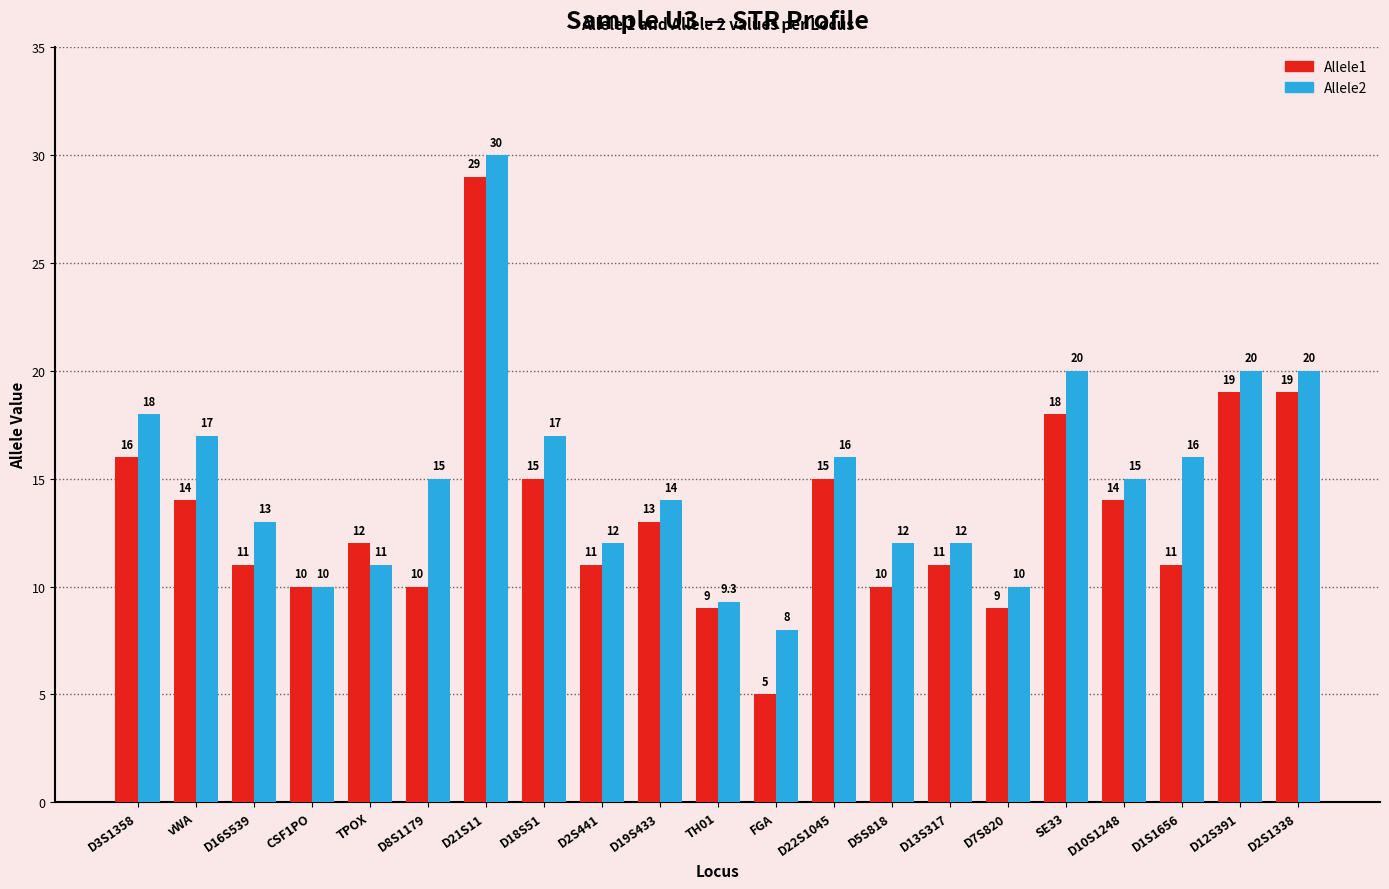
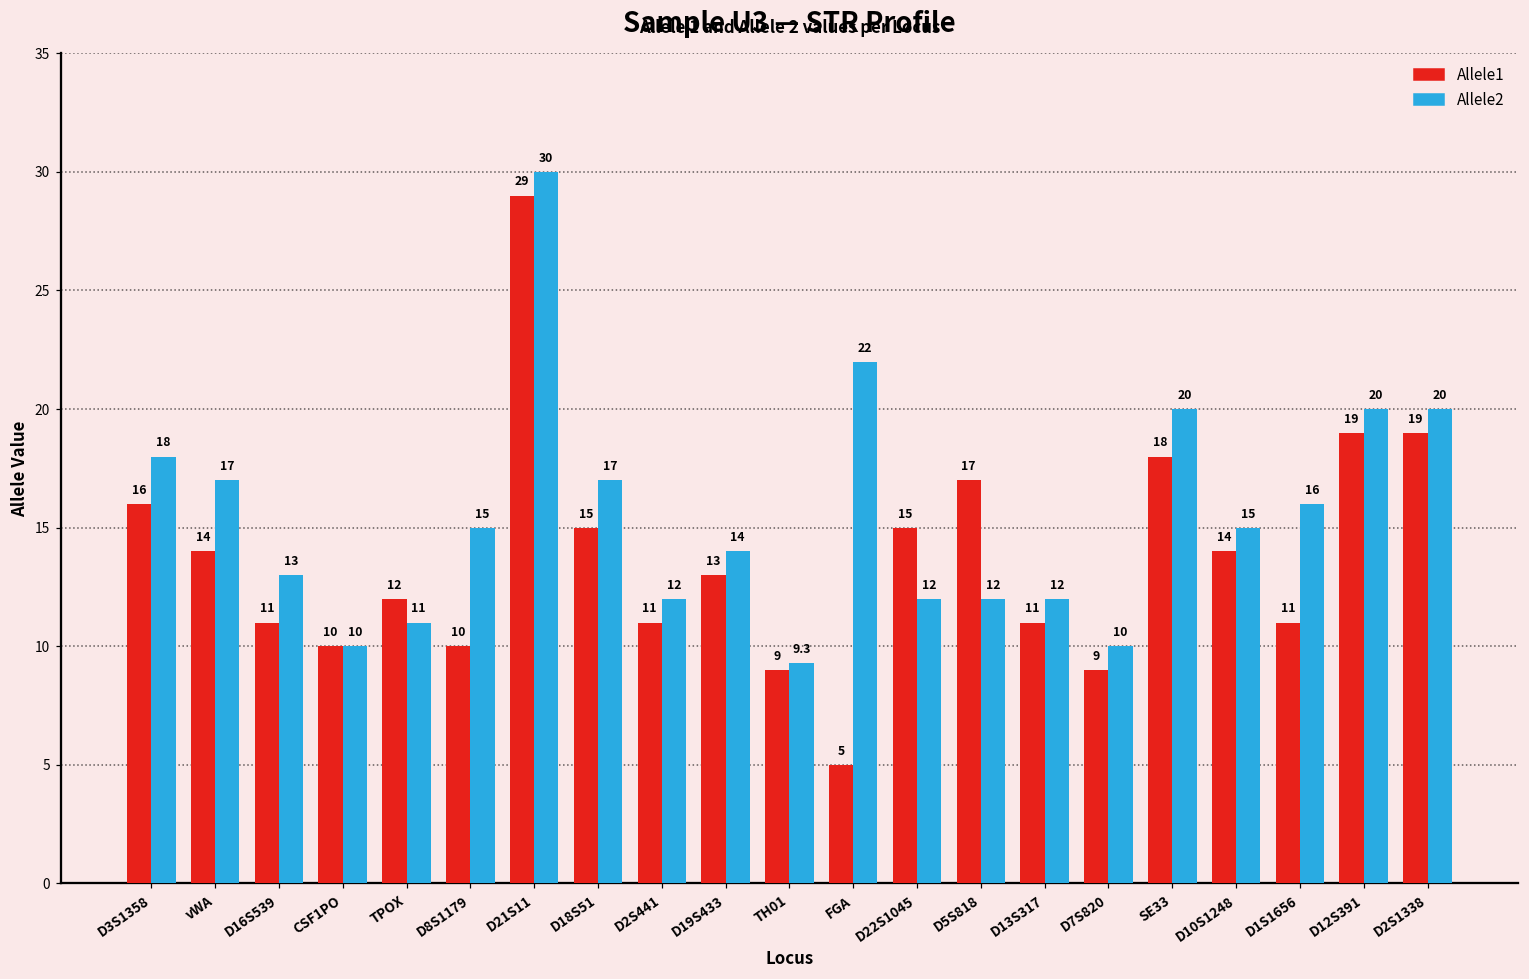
Allele2, FGA: 8 -> 22
Allele2, D22S1045: 16 -> 12
Allele1, D5S818: 10 -> 17
